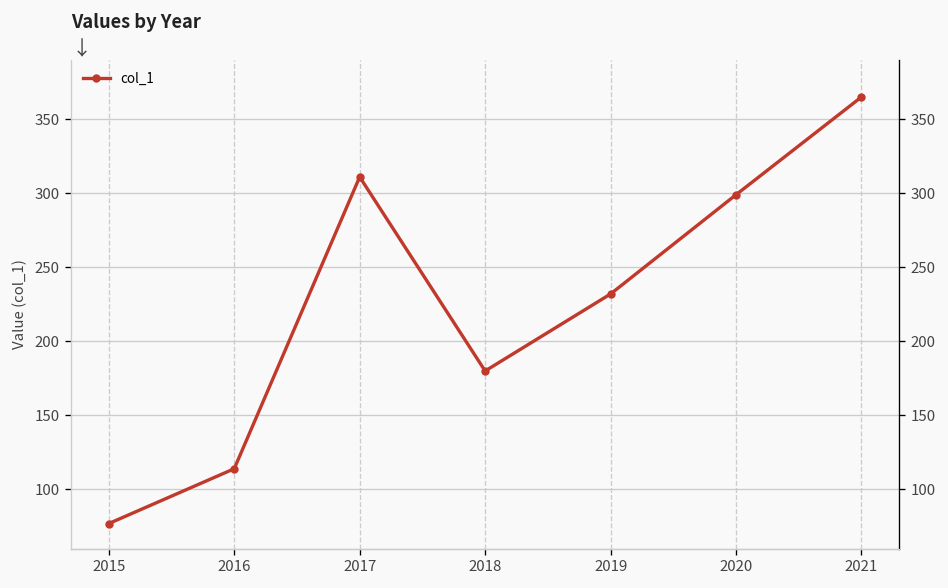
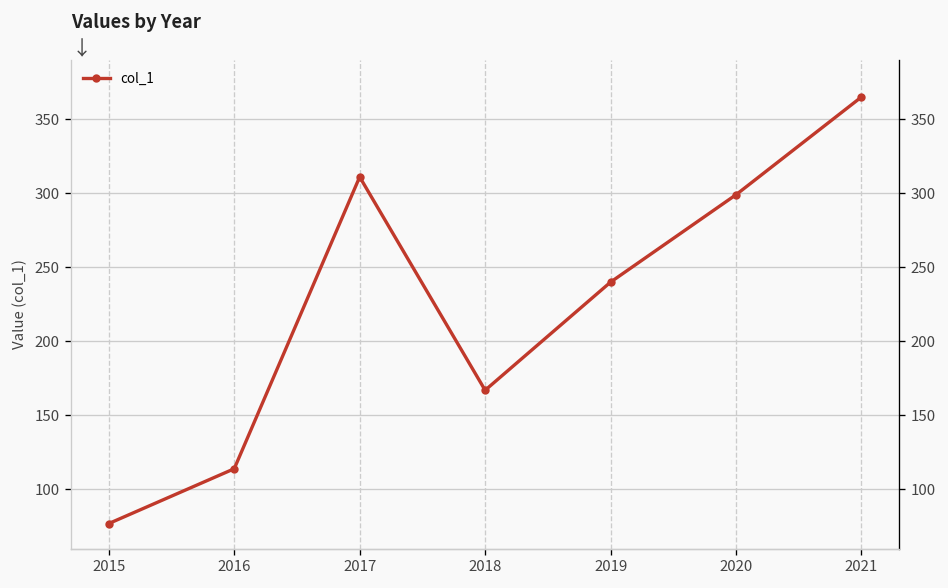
2018: 180 -> 167
2019: 232 -> 240
